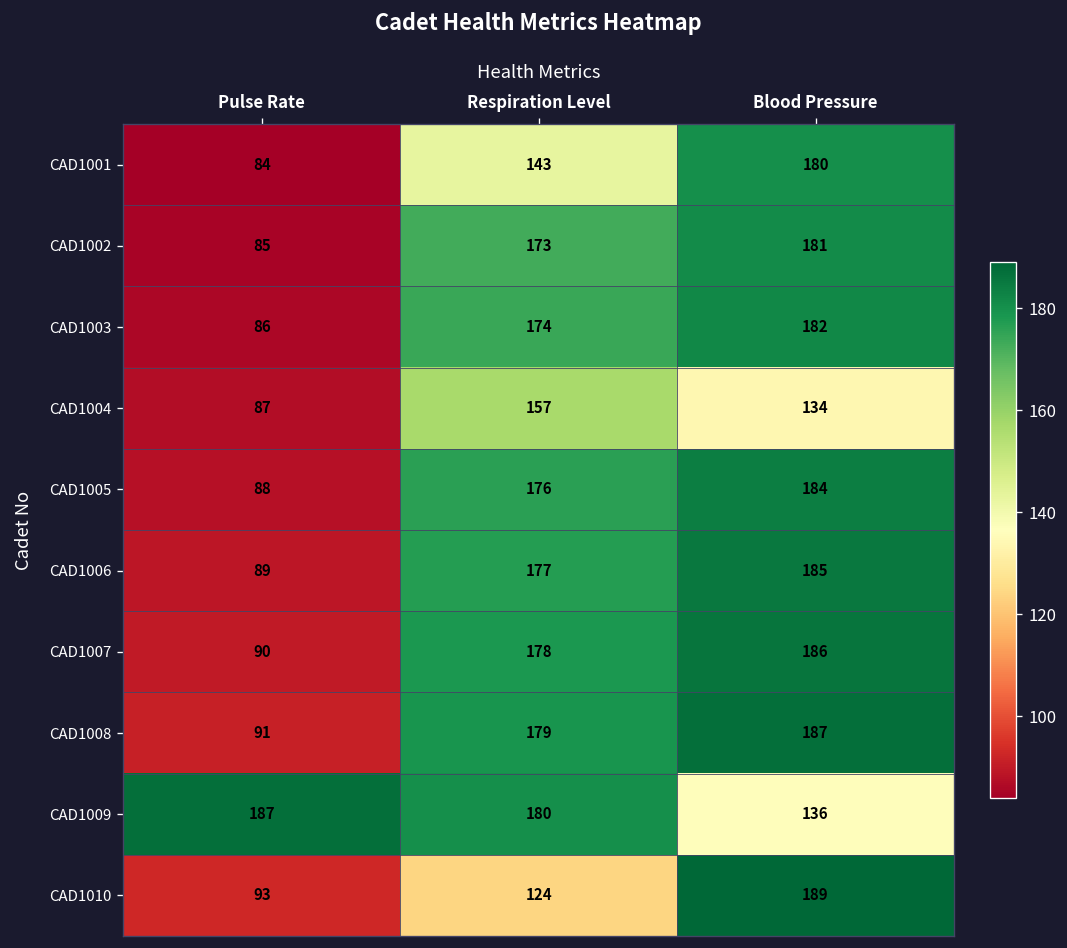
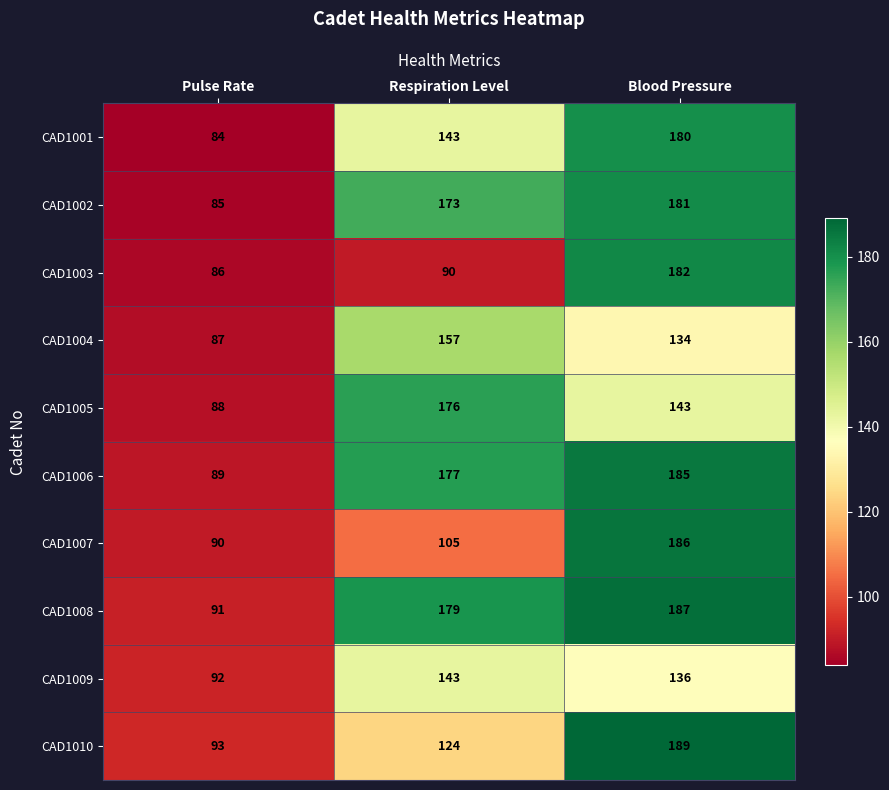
CAD1003, Respiration Level: 174 -> 90
CAD1005, Blood Pressure: 184 -> 143
CAD1007, Respiration Level: 178 -> 105
CAD1009, Pulse Rate: 187 -> 92
CAD1009, Respiration Level: 180 -> 143
